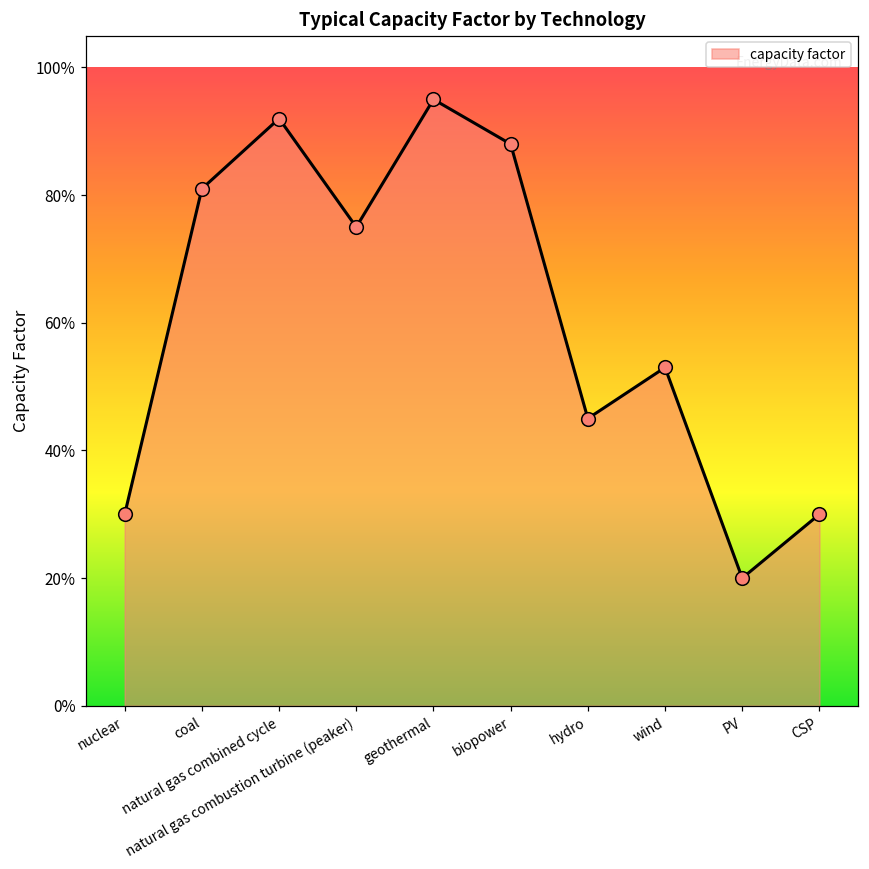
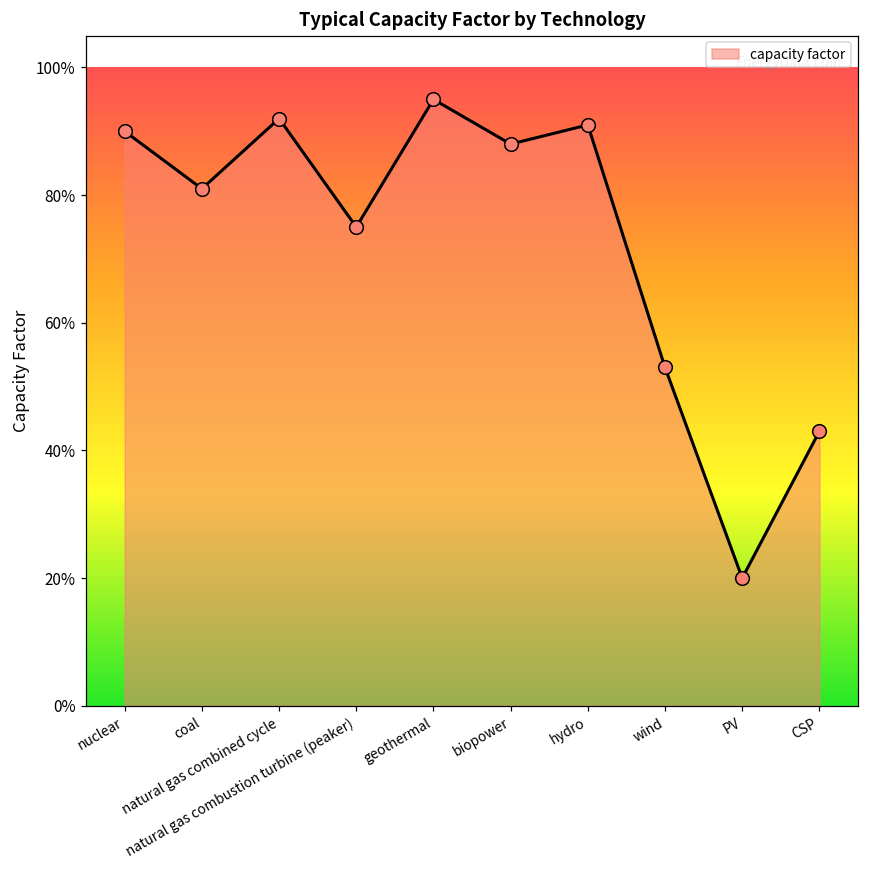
nuclear: 30% -> 90%
hydro: 45% -> 91%
CSP: 30% -> 43%
